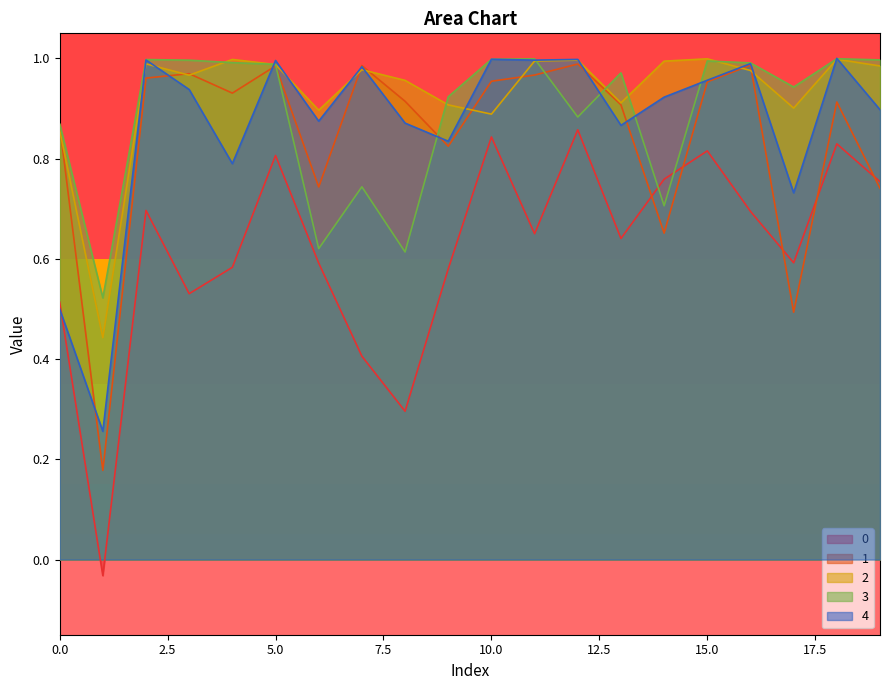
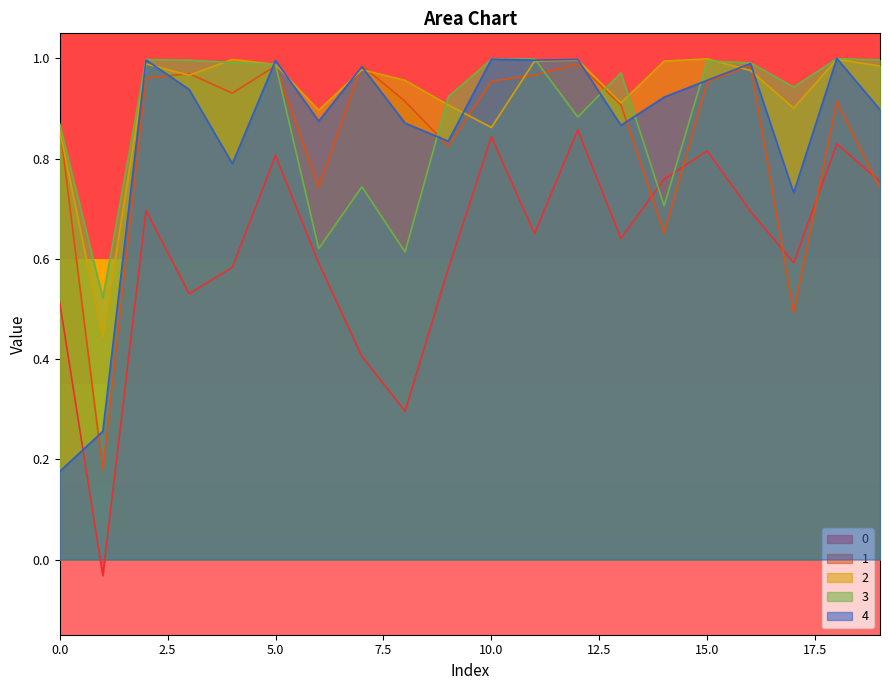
4, 0.0: 0.50 -> 0.18
2, 10.0: 0.89 -> 0.86
